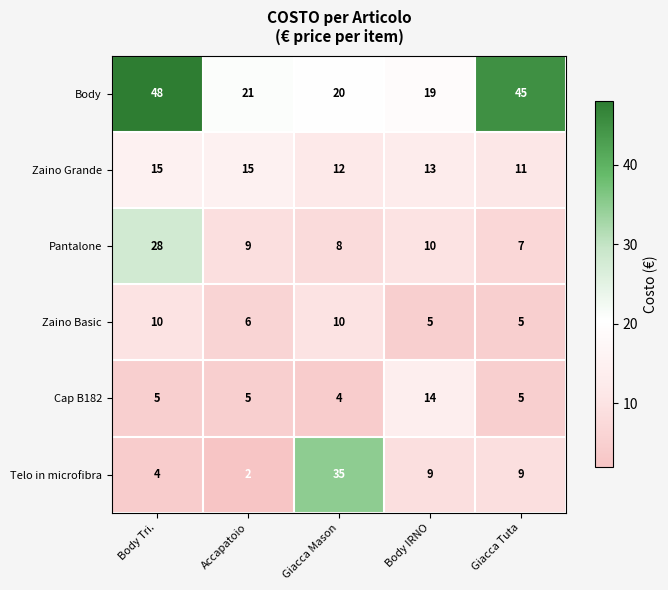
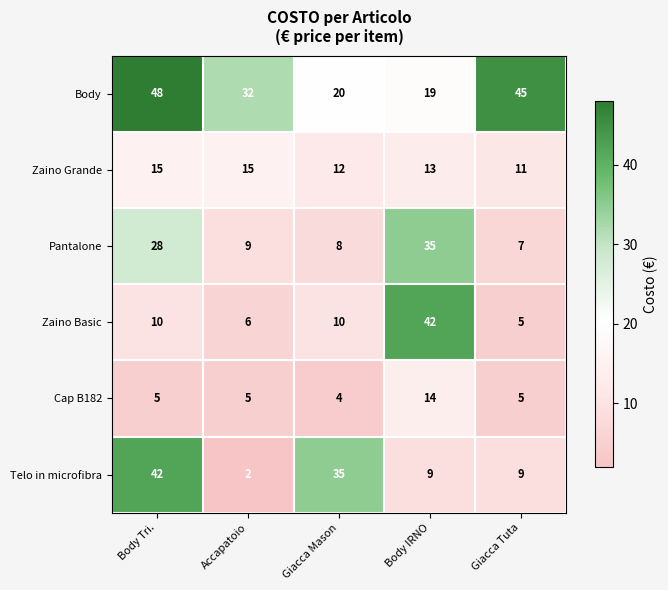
Body, Accapatoio: 21 -> 32
Pantalone, Body IRNO: 10 -> 35
Zaino Basic, Body IRNO: 5 -> 42
Telo in microfibra, Body Tri.: 4 -> 42
